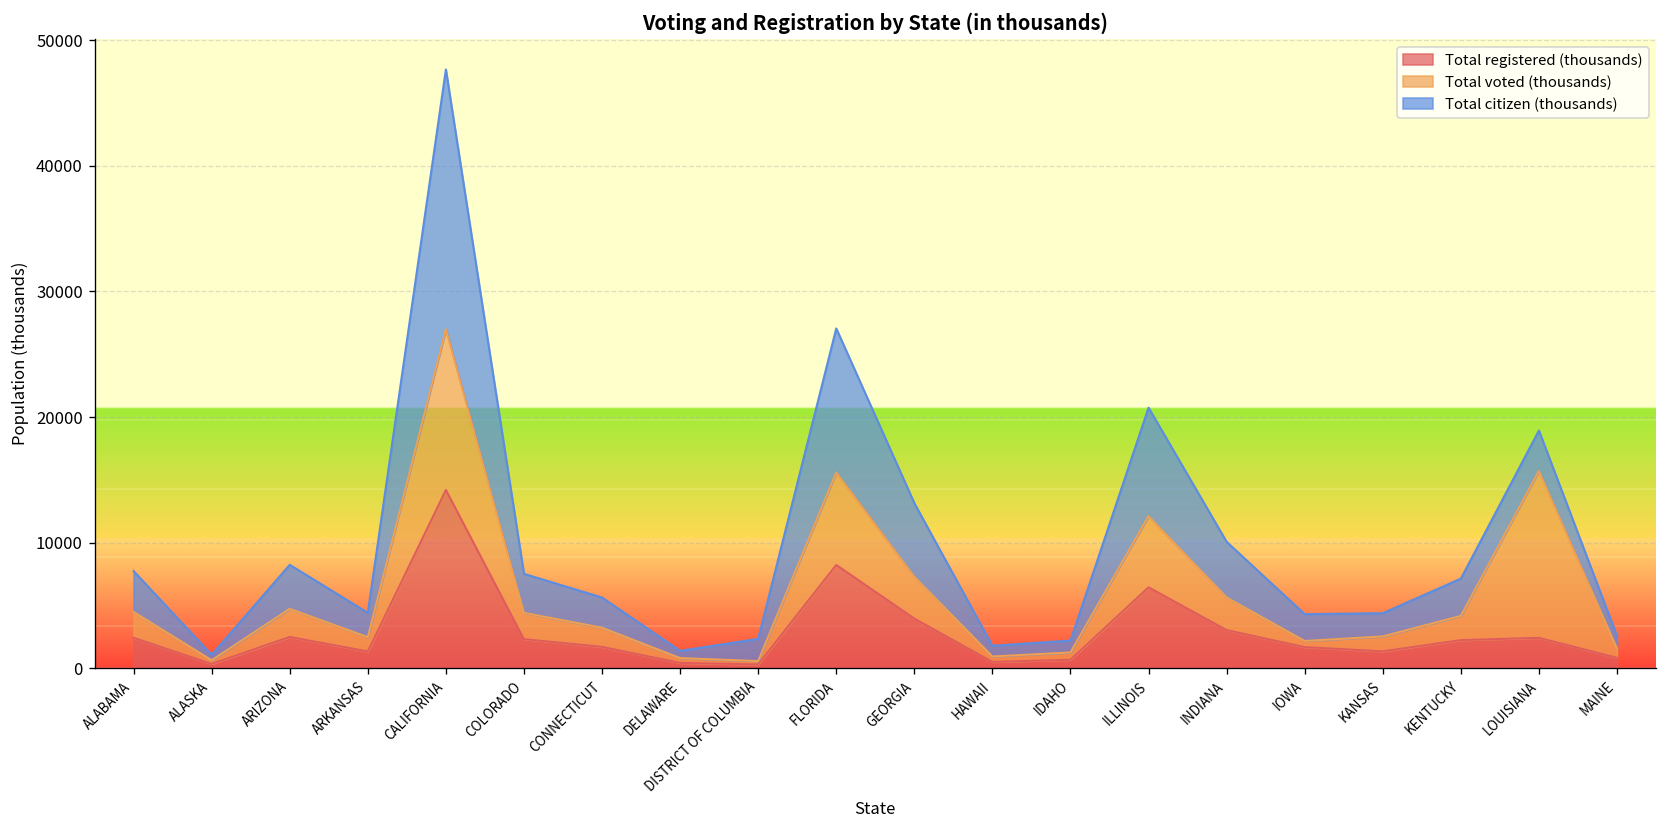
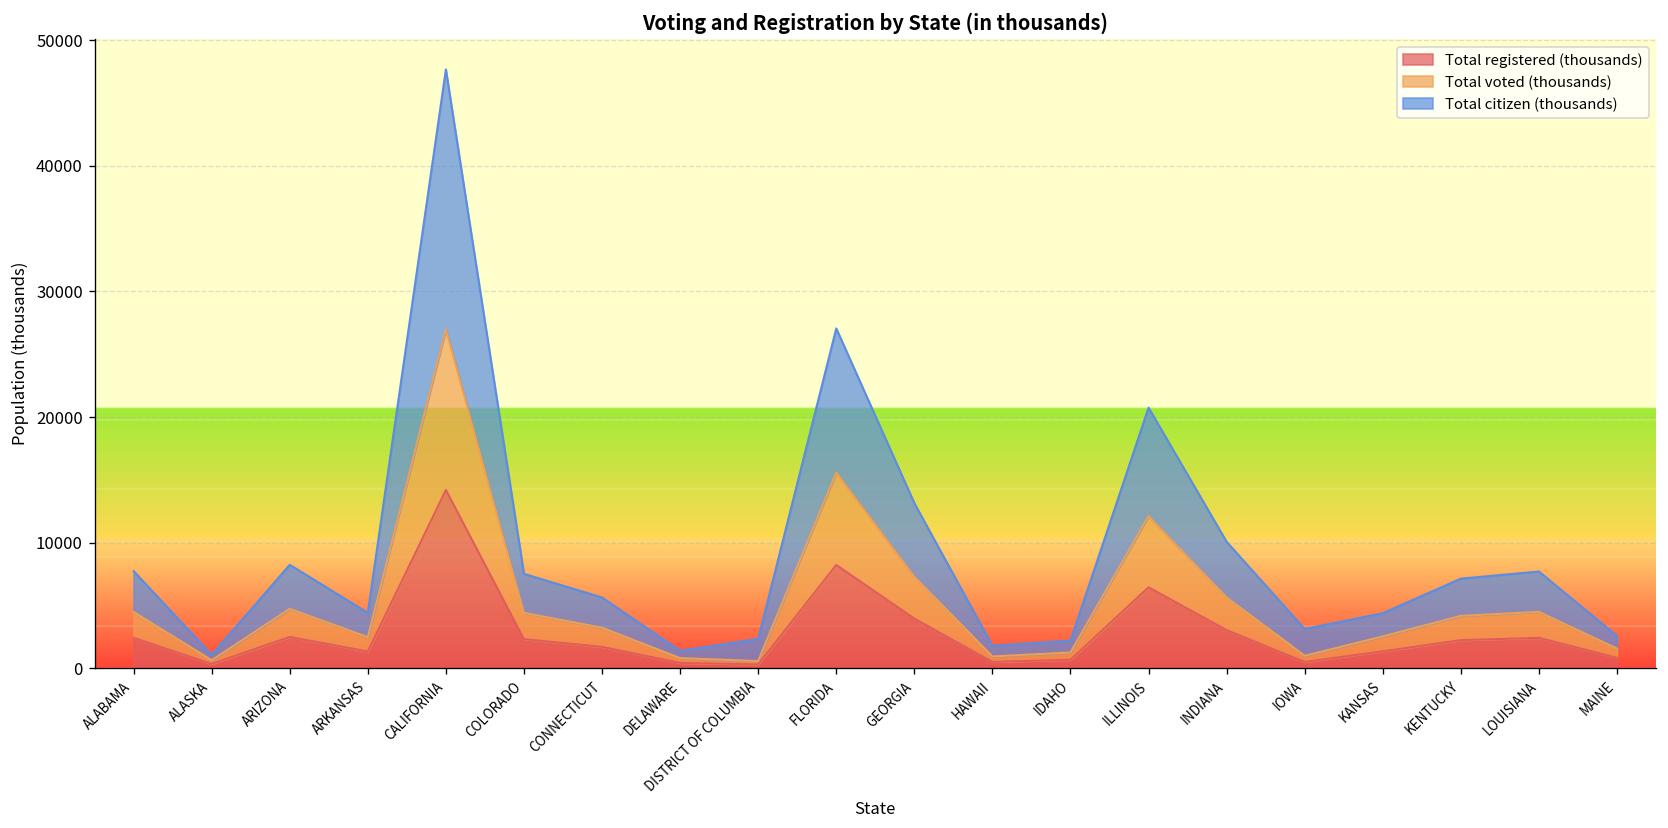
Total registered (thousands), IOWA: 1700 -> 500
Total voted (thousands), LOUISIANA: 13300 -> 2100
